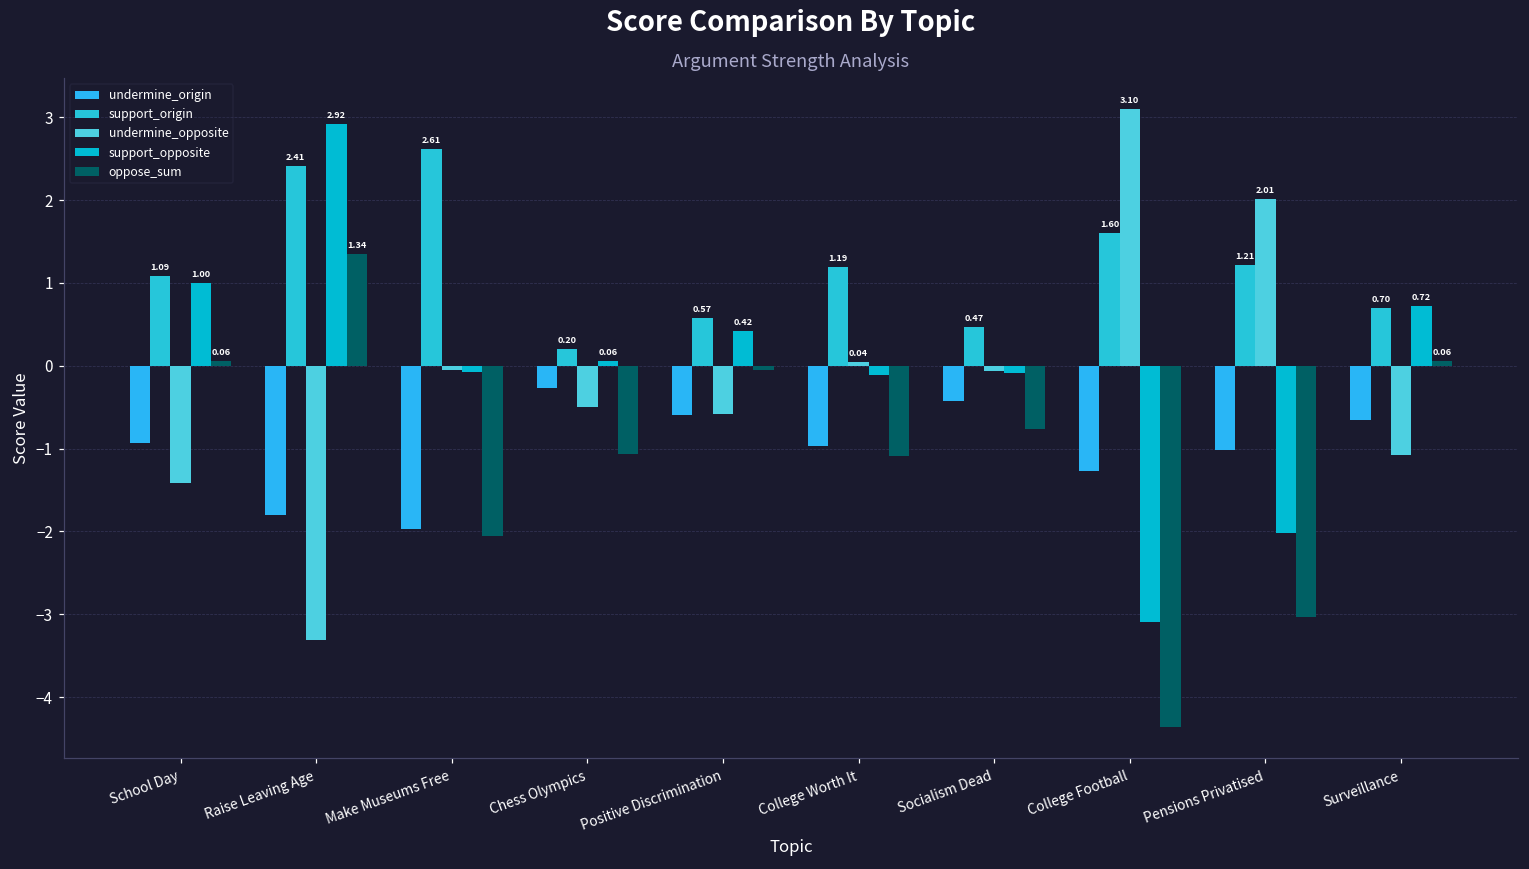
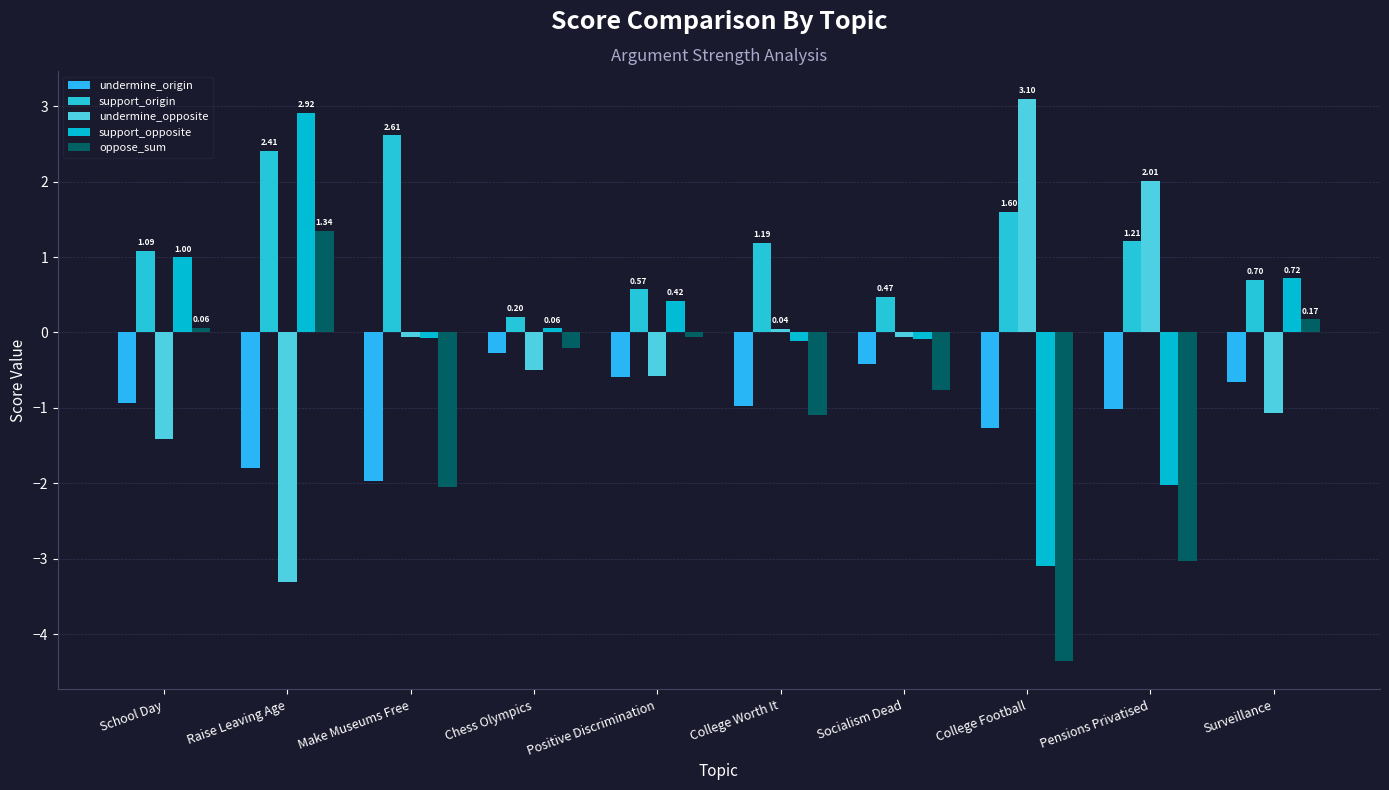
oppose_sum, Chess Olympics: -1.1 -> -0.2
oppose_sum, Surveillance: 0.06 -> 0.17
